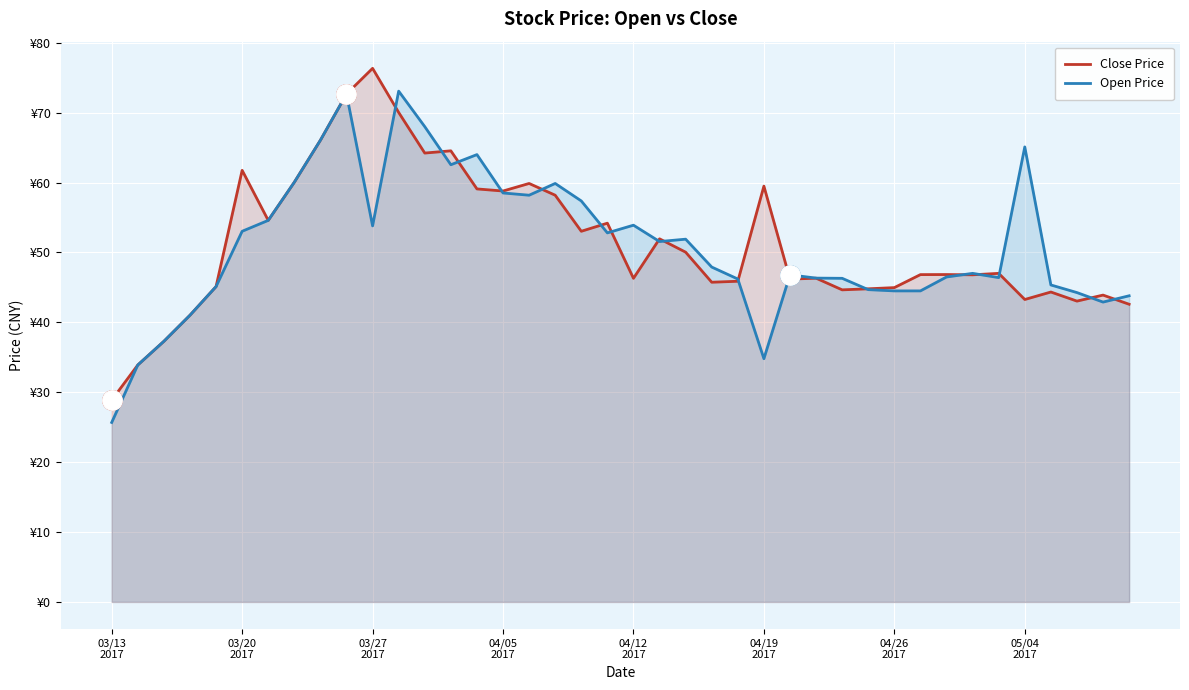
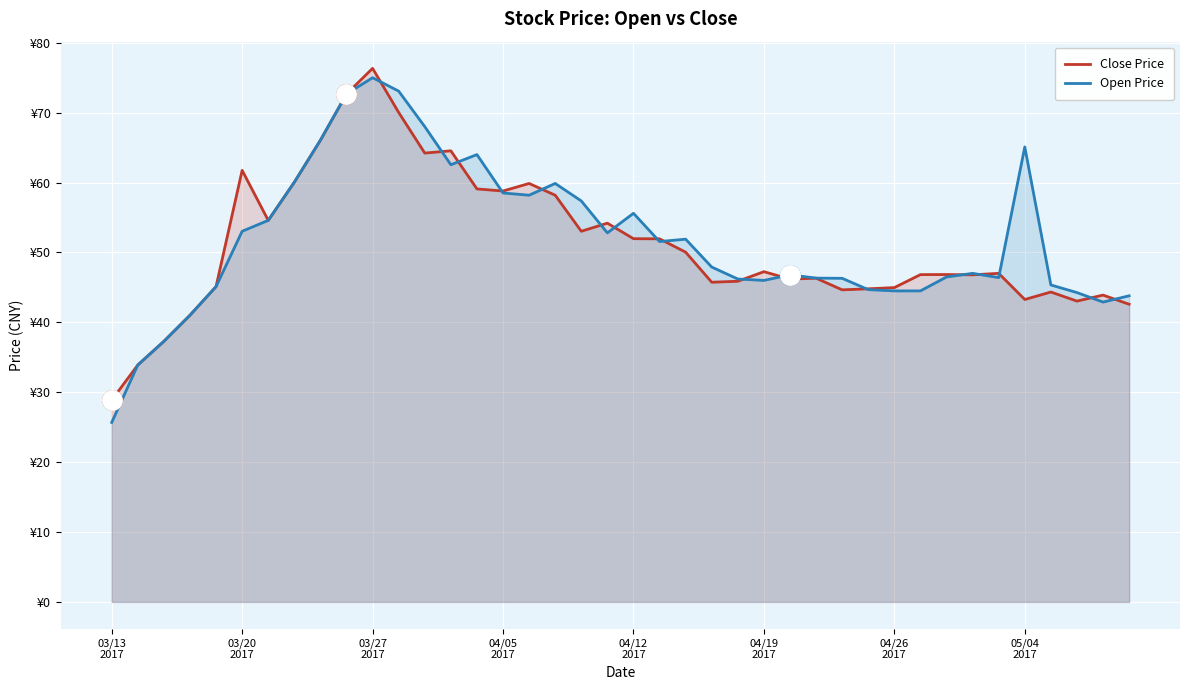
Open Price, 03/27 2017: ¥54 -> ¥75
Close Price, 04/12 2017: ¥46 -> ¥52
Open Price, 04/12 2017: ¥54 -> ¥56
Close Price, 04/19 2017: ¥59 -> ¥47
Open Price, 04/19 2017: ¥35 -> ¥46
